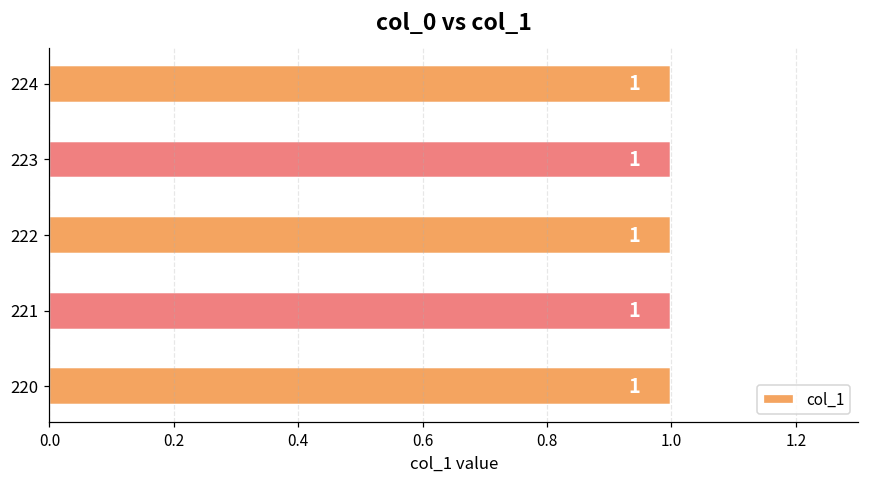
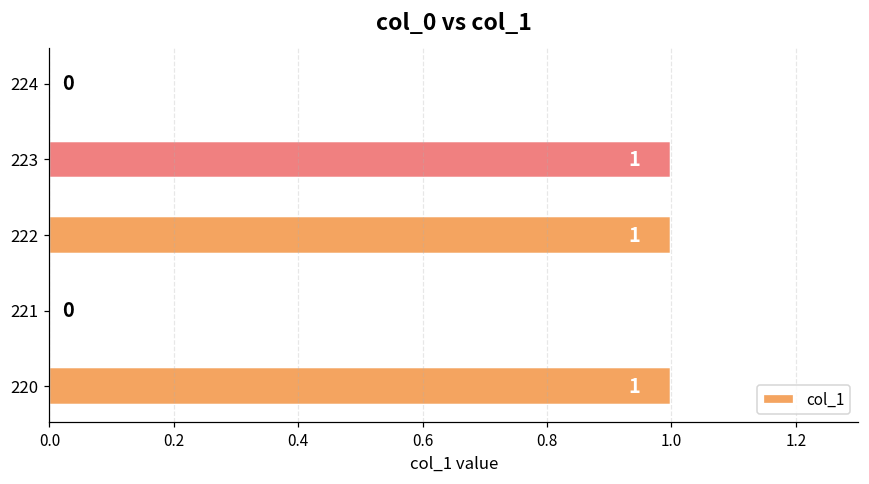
224: 1 -> 0
221: 1 -> 0
